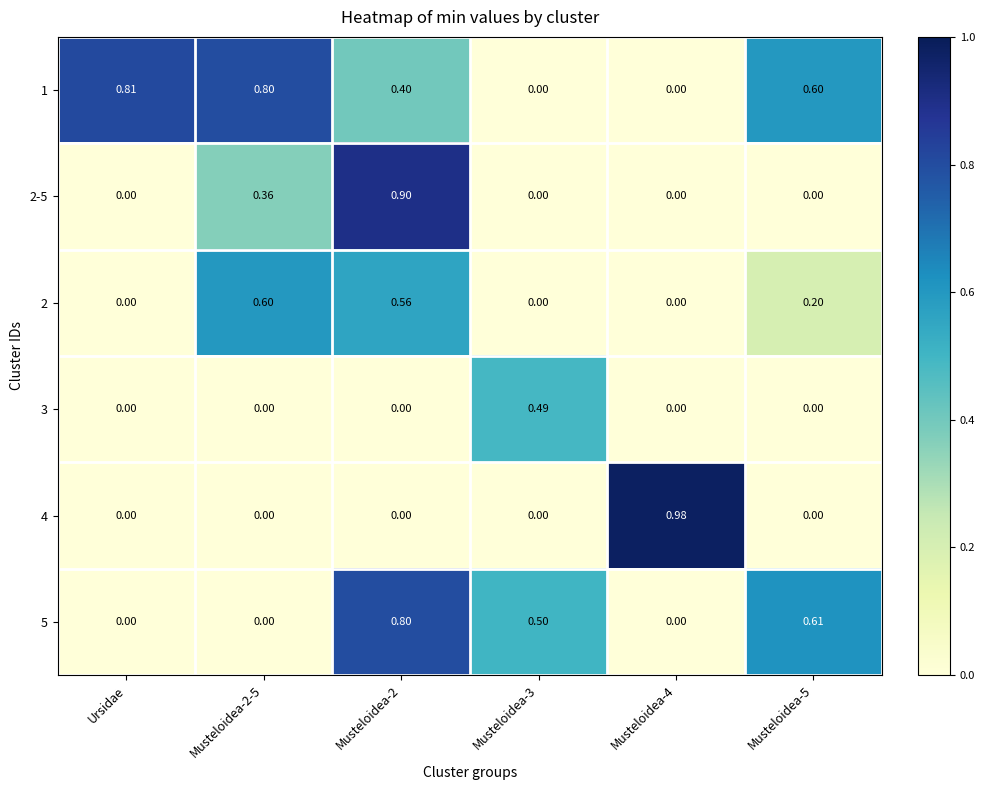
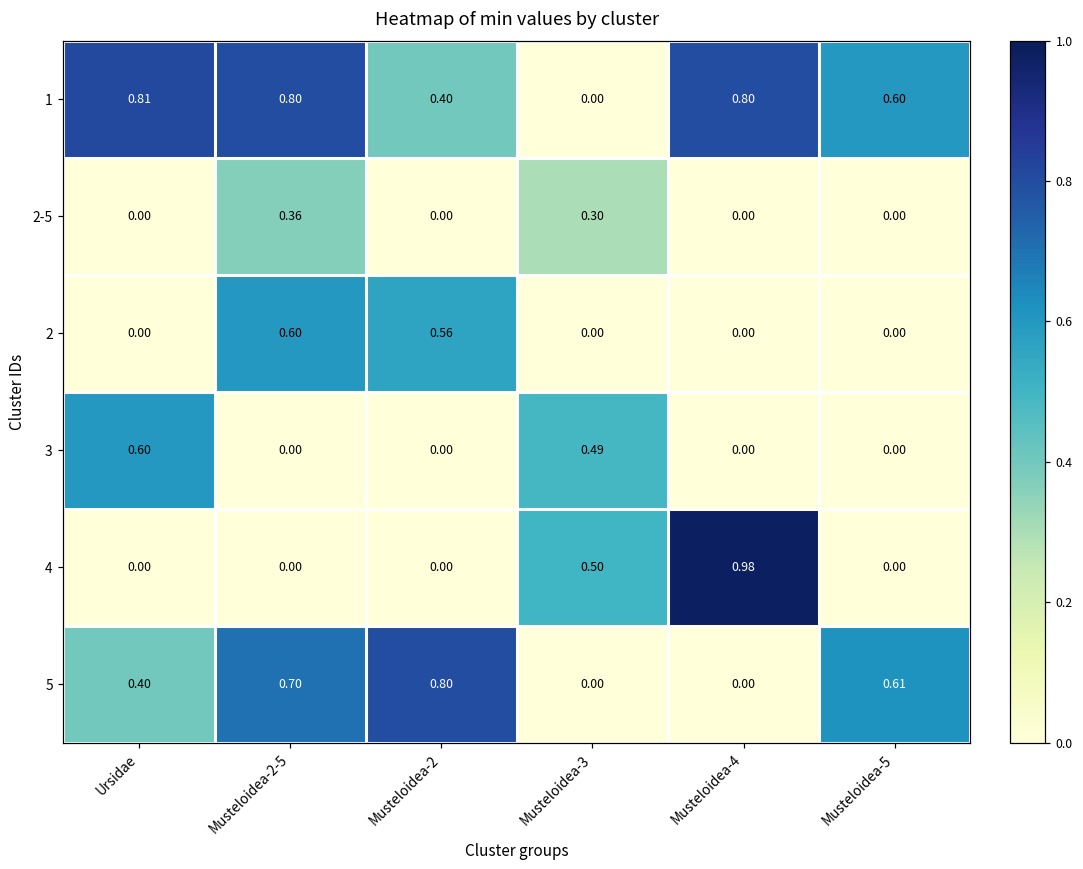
1, Musteloidea-4: 0.00 -> 0.80
2-5, Musteloidea-2: 0.90 -> 0.00
2-5, Musteloidea-3: 0.00 -> 0.30
2, Musteloidea-5: 0.20 -> 0.00
3, Ursidae: 0.00 -> 0.60
4, Musteloidea-3: 0.00 -> 0.50
5, Ursidae: 0.00 -> 0.40
5, Musteloidea-2-5: 0.00 -> 0.70
5, Musteloidea-3: 0.50 -> 0.00
